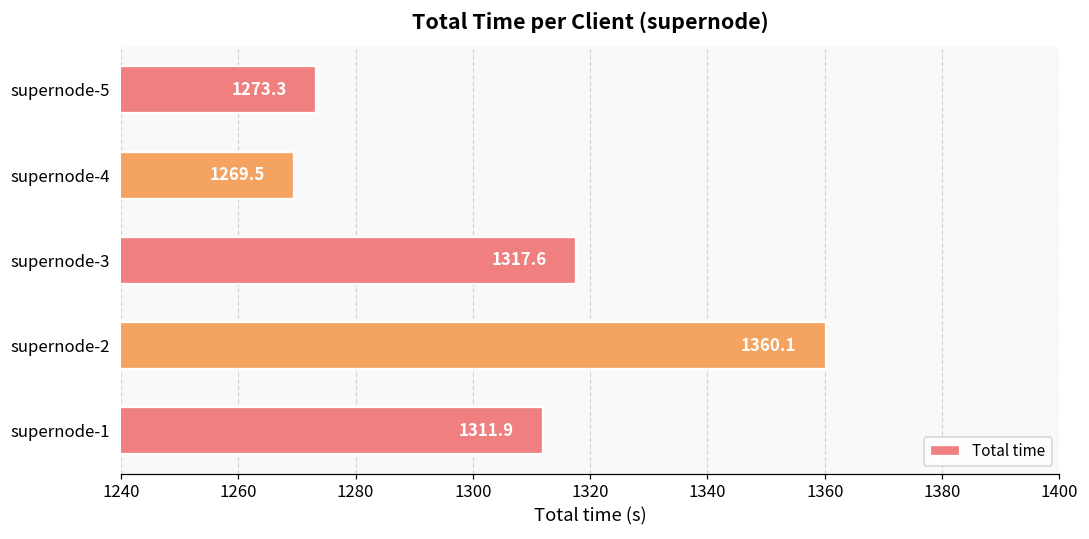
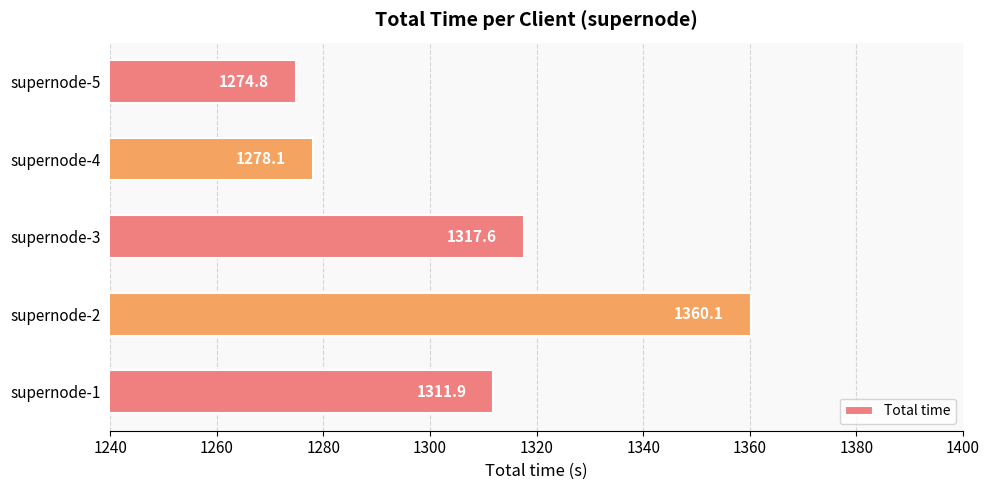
supernode-5: 1273.3 -> 1274.8
supernode-4: 1269.5 -> 1278.1
